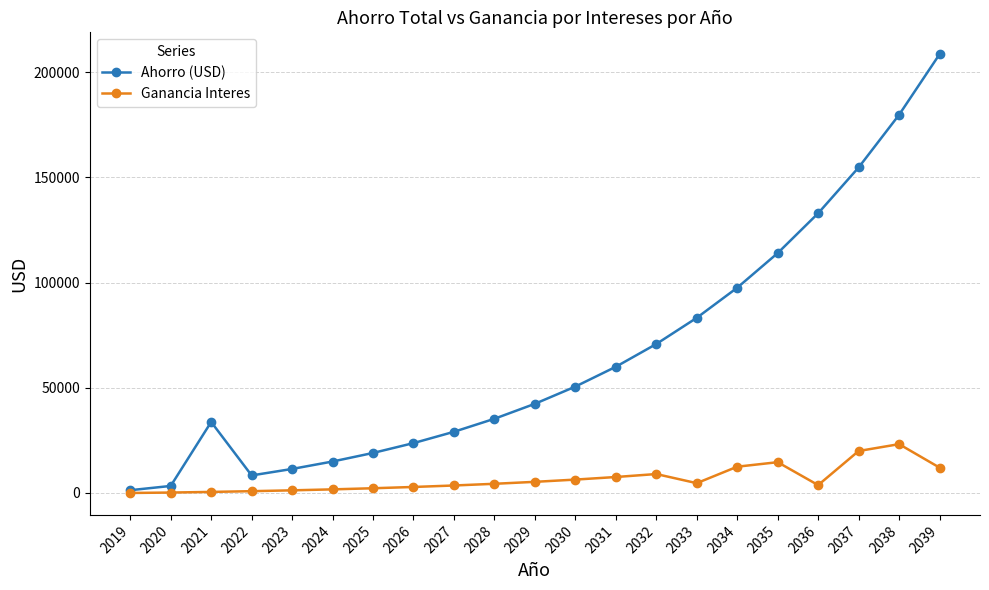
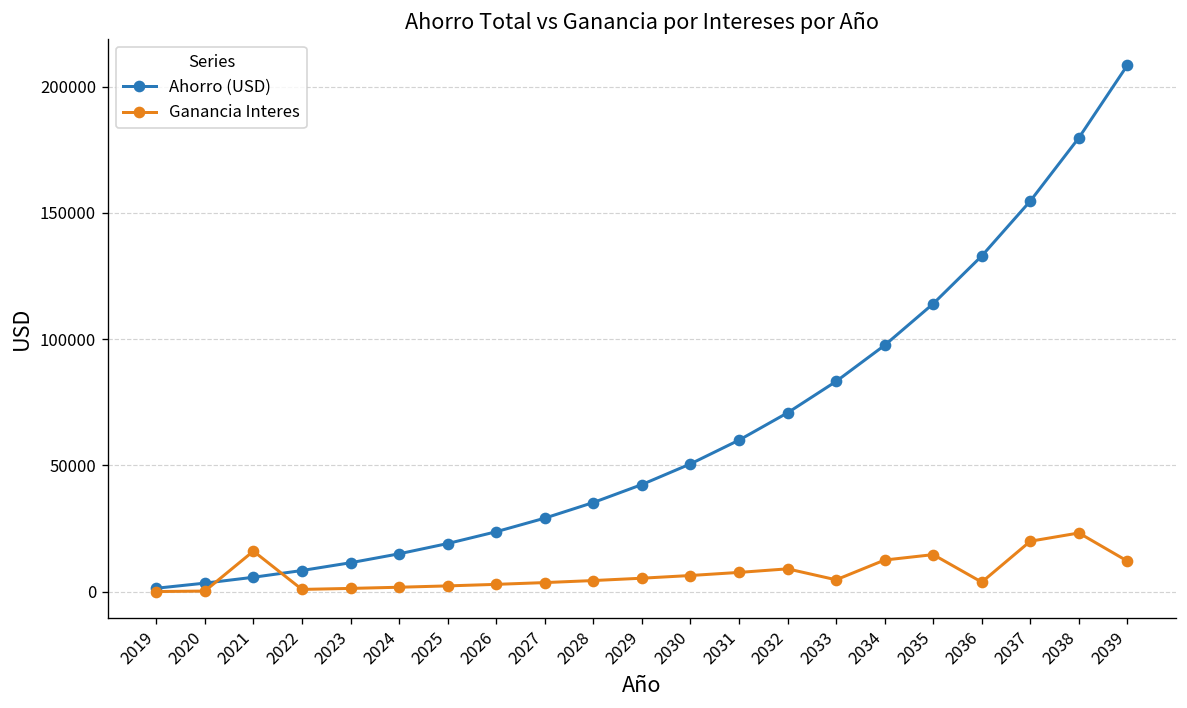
Ahorro (USD), 2021: 34000 -> 6000
Ganancia Interes, 2021: 1000 -> 16000
